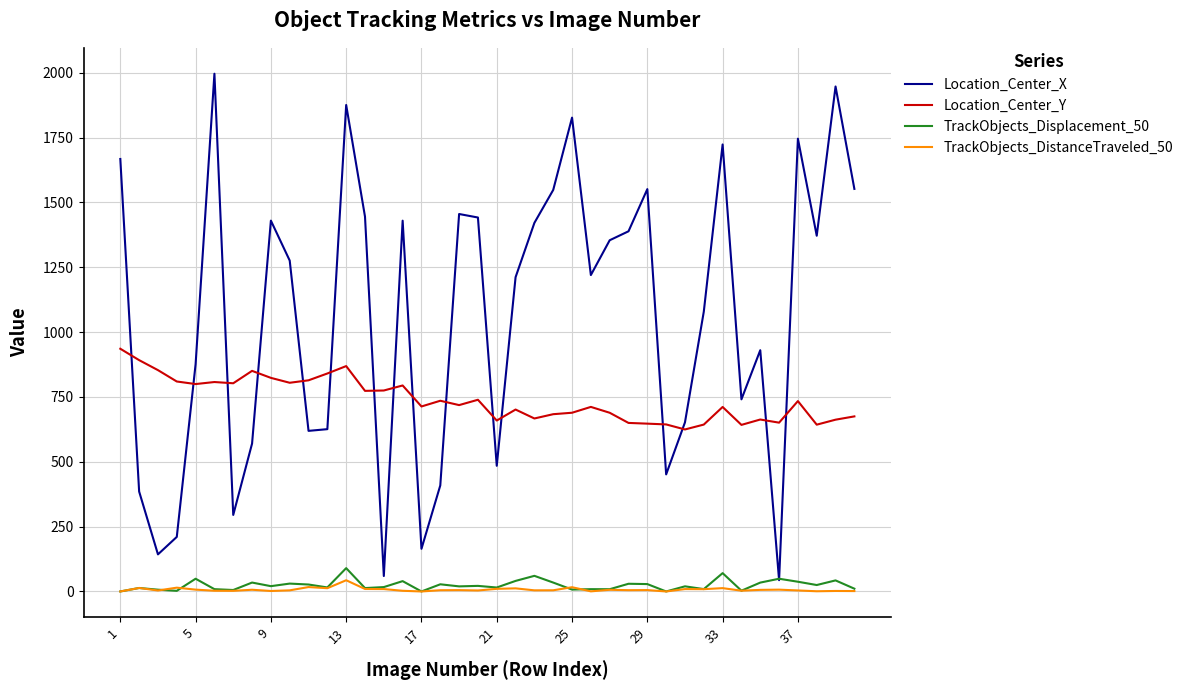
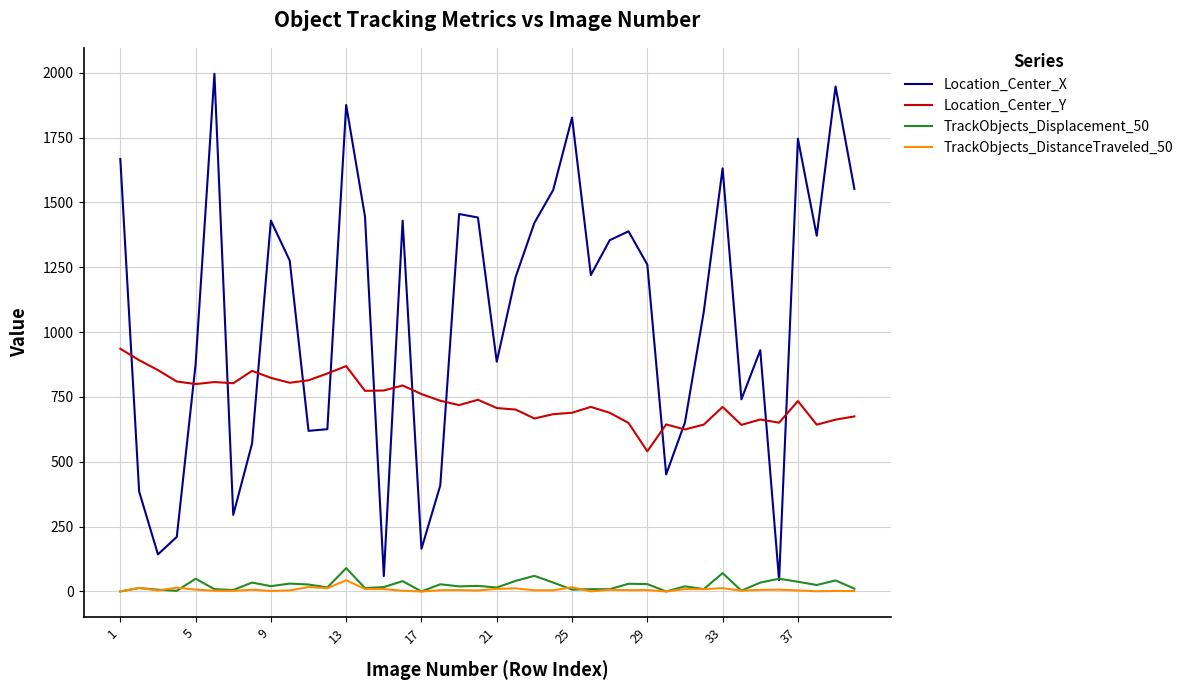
Location_Center_Y, 17: 710 -> 760
Location_Center_X, 21: 480 -> 890
Location_Center_Y, 21: 660 -> 710
Location_Center_X, 29: 1550 -> 1260
Location_Center_Y, 29: 650 -> 540
Location_Center_X, 33: 1720 -> 1630
